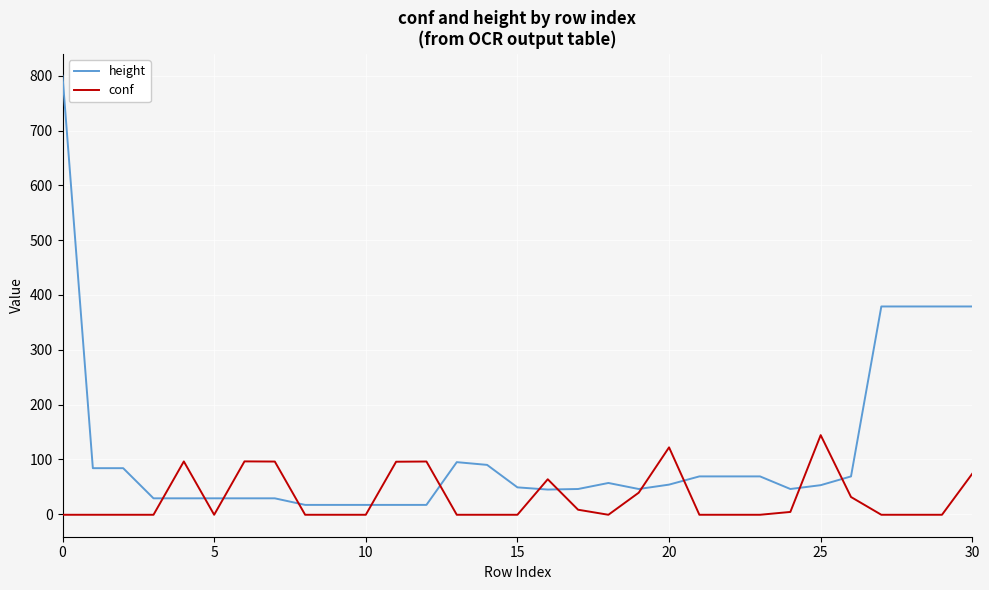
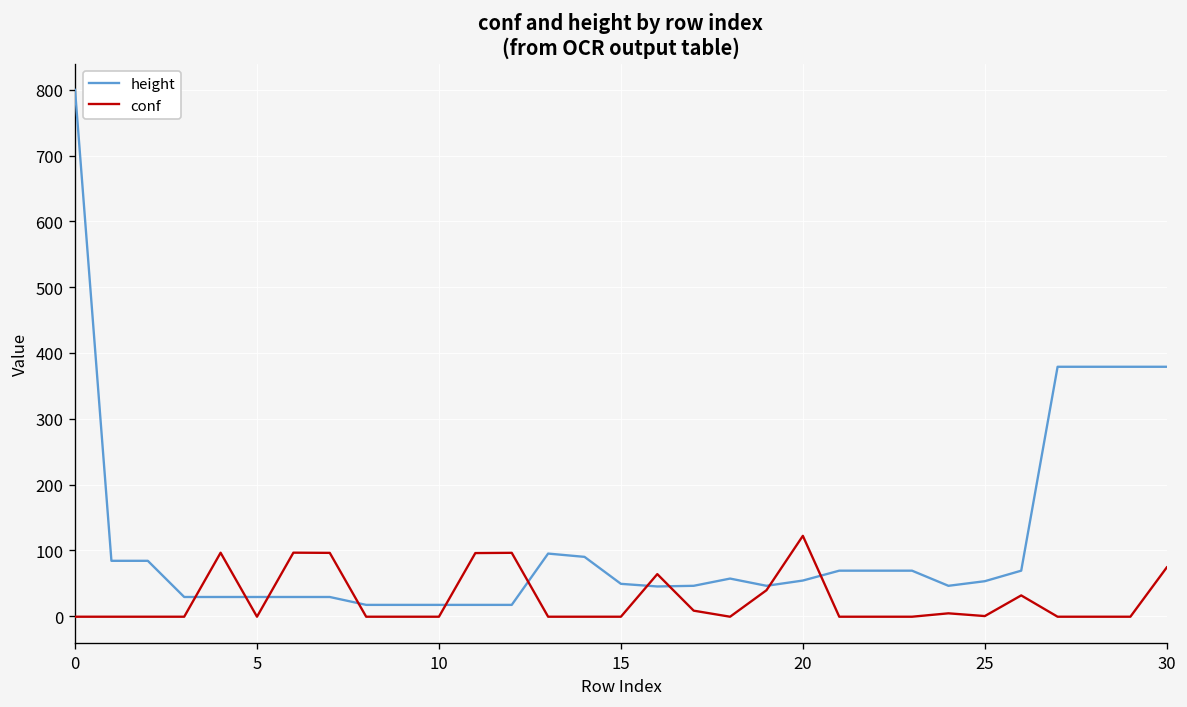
conf, 25: 140 -> 0
